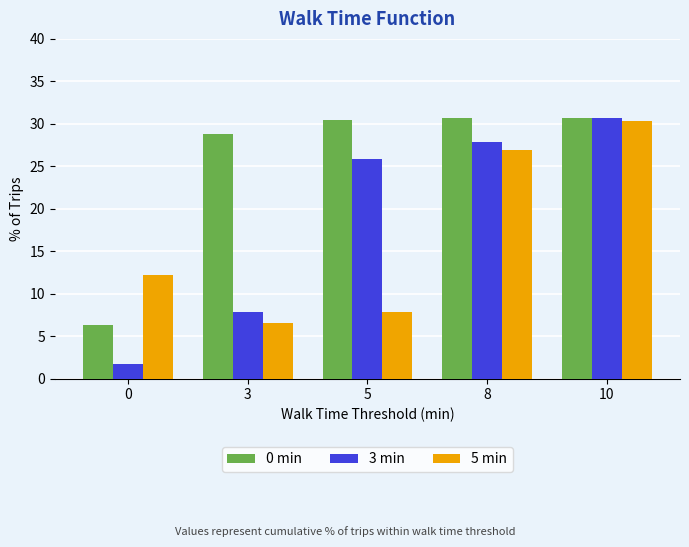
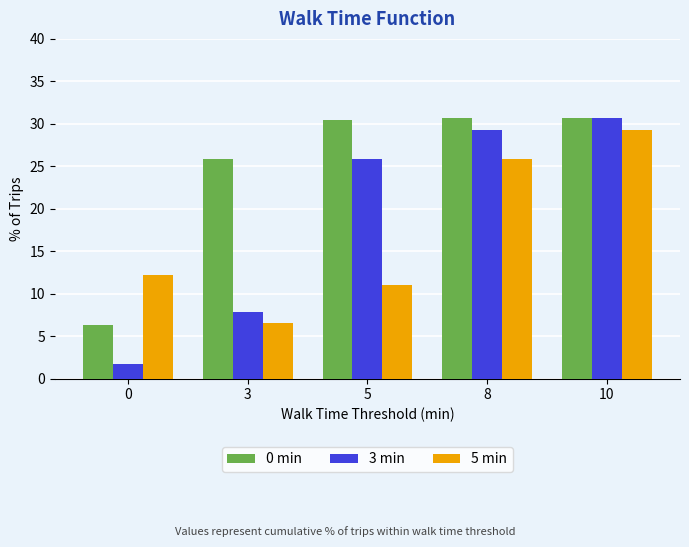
0 min, 3: 29 -> 26
5 min, 5: 8 -> 11
3 min, 8: 28 -> 29
5 min, 8: 27 -> 26
5 min, 10: 30 -> 29
